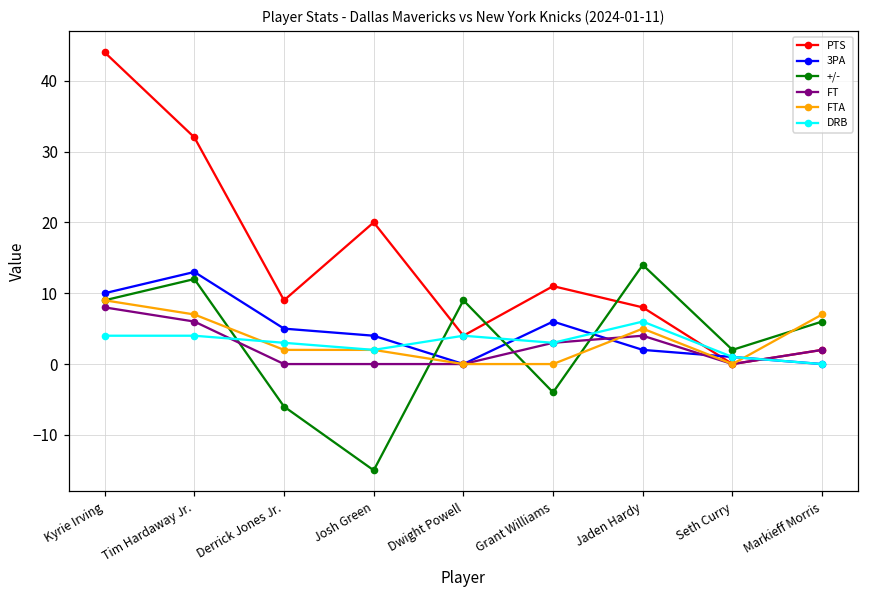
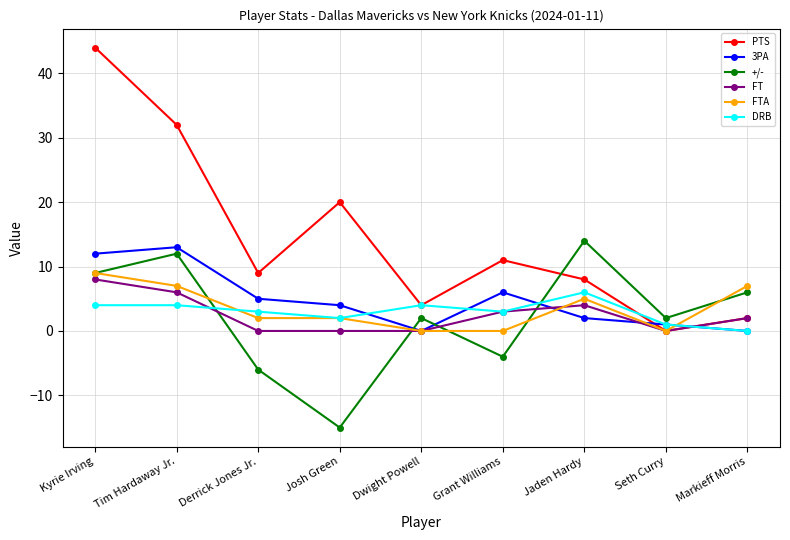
3PA, Kyrie Irving: 10 -> 12
+/-, Dwight Powell: 9 -> 2
